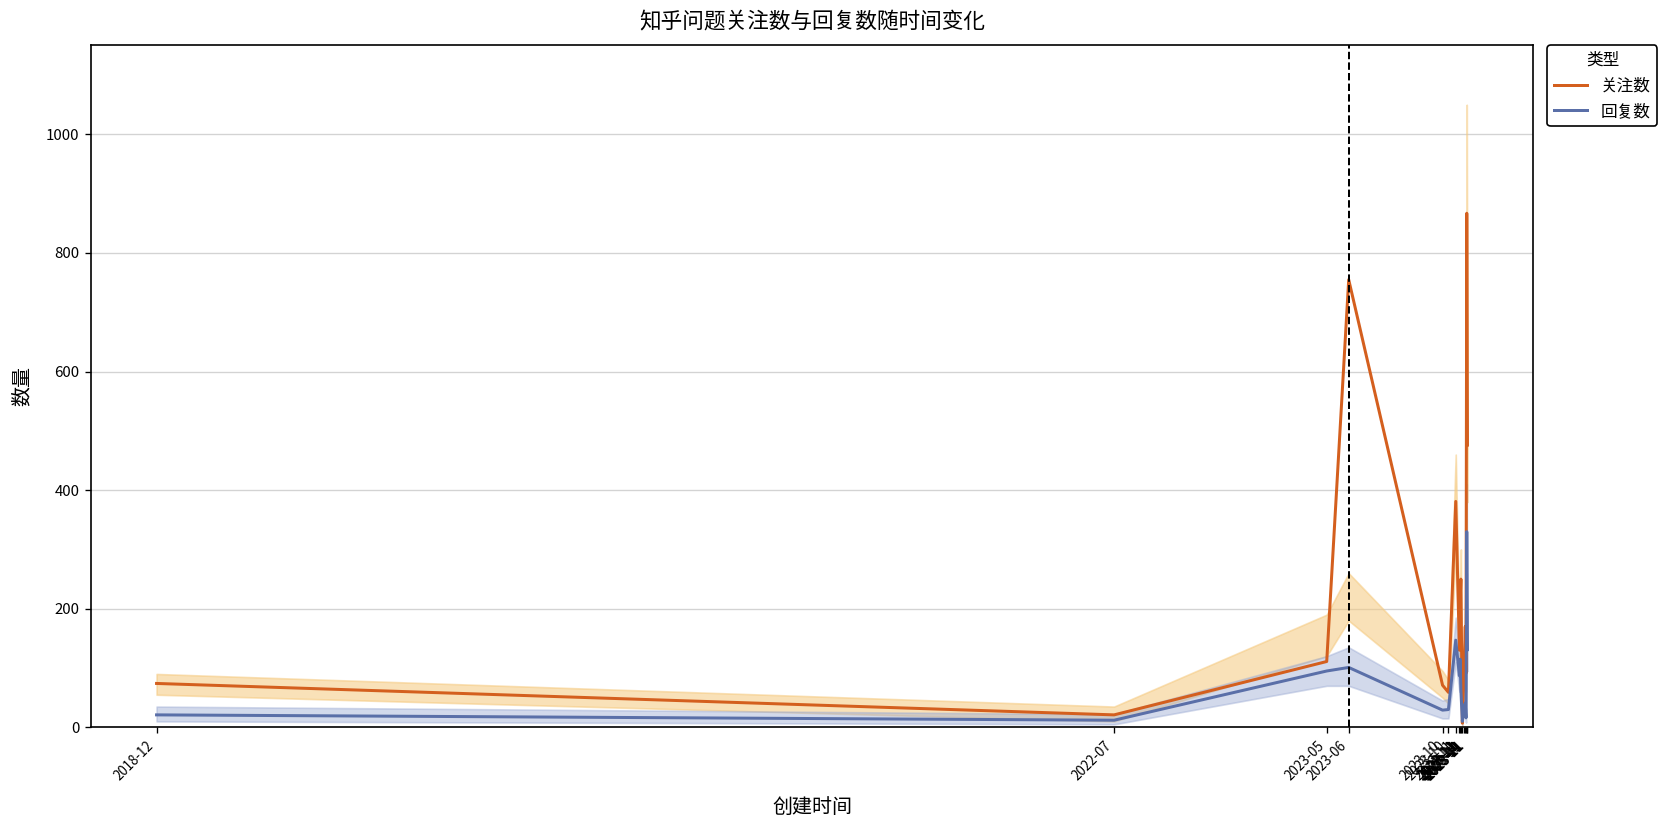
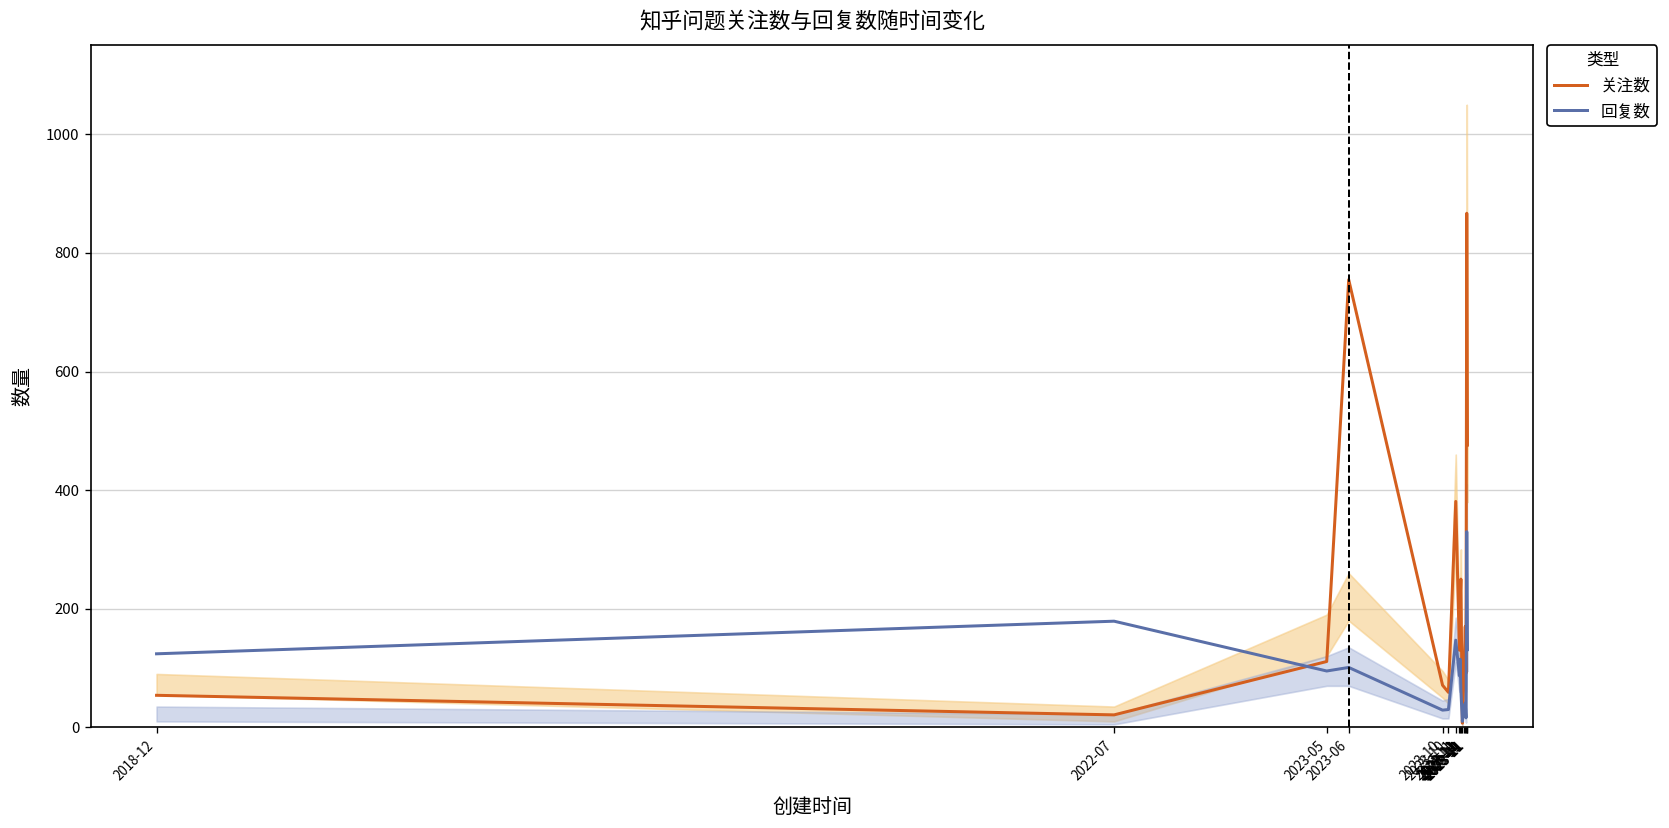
关注数, 2018-12: 70 -> 50
回复数, 2018-12: 20 -> 120
回复数, 2022-07: 10 -> 180
